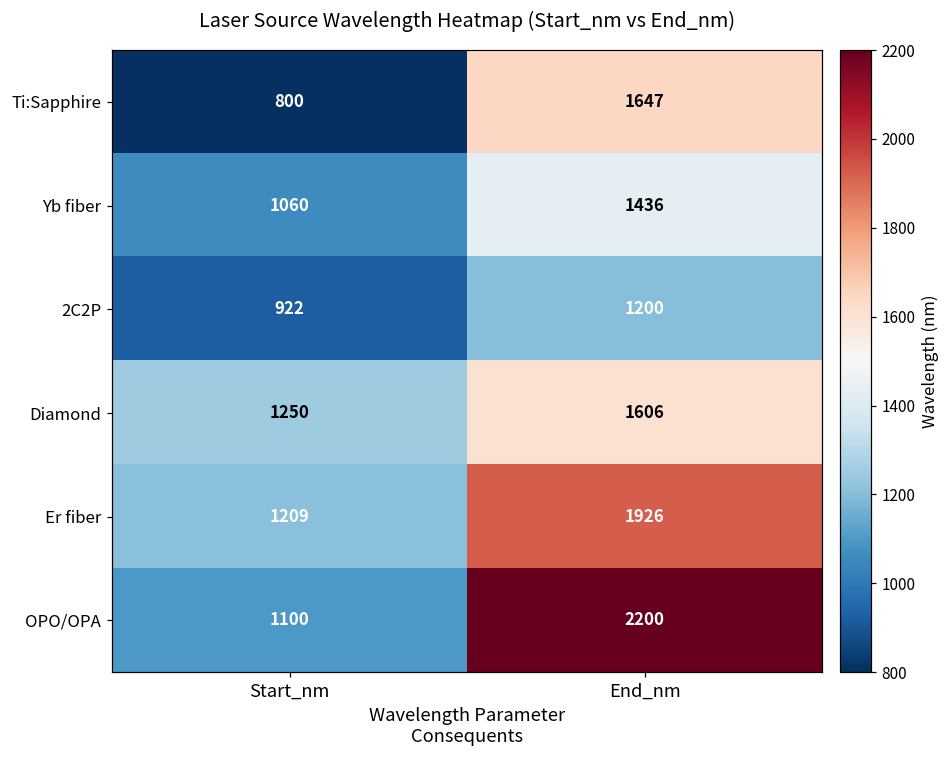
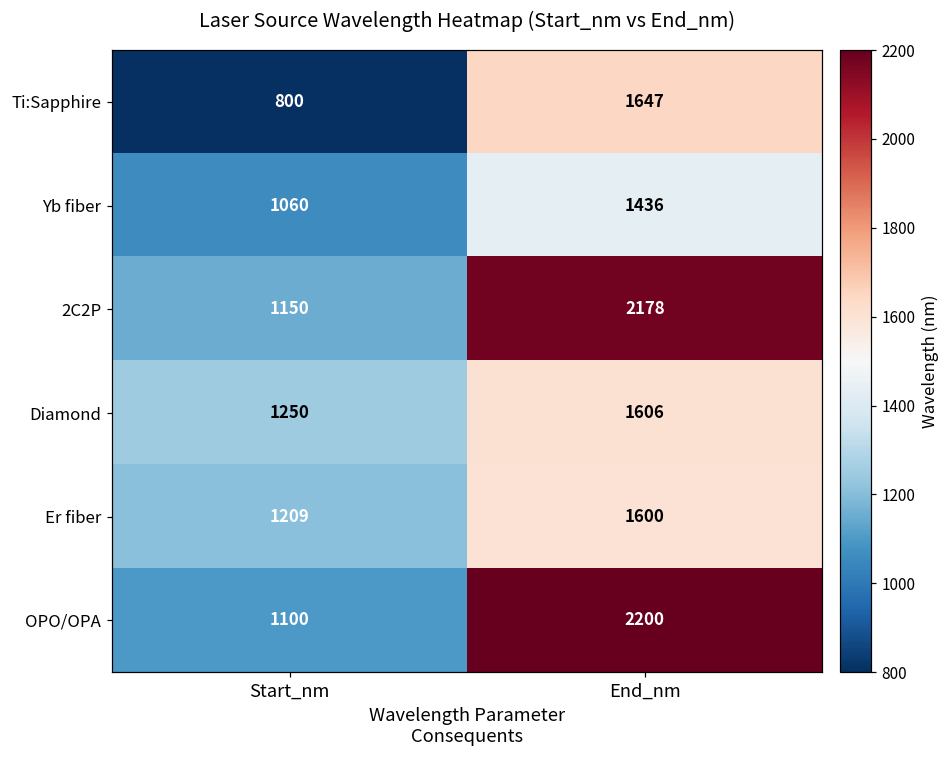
2C2P, Start_nm: 922 -> 1150
2C2P, End_nm: 1200 -> 2178
Er fiber, End_nm: 1926 -> 1600
